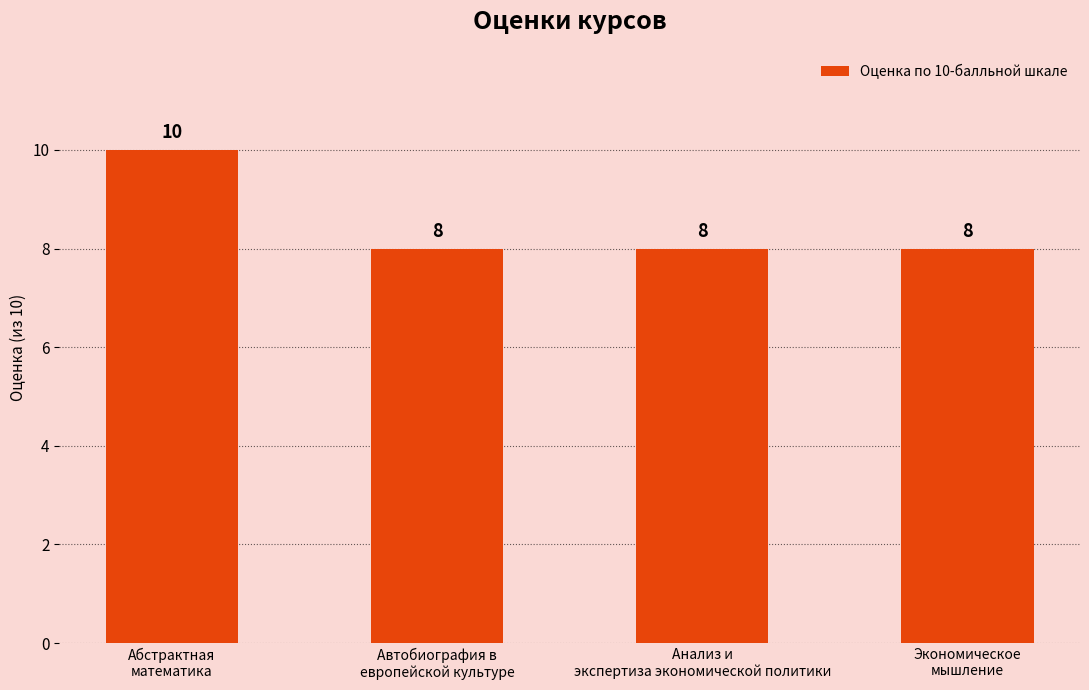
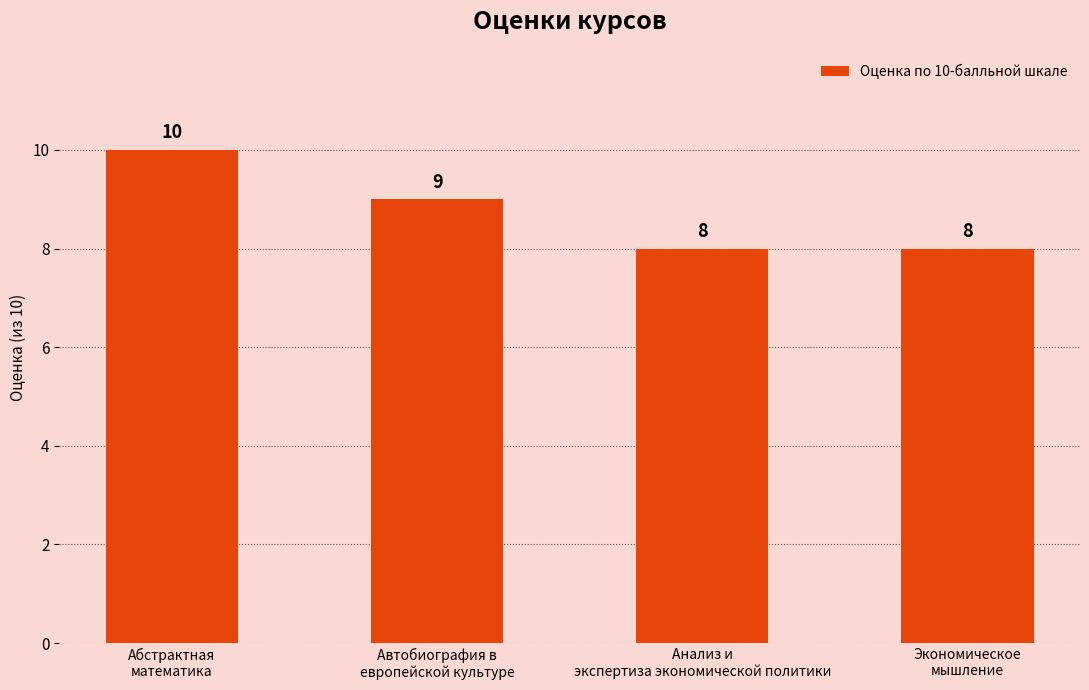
Автобиография в европейской культуре: 8 -> 9
